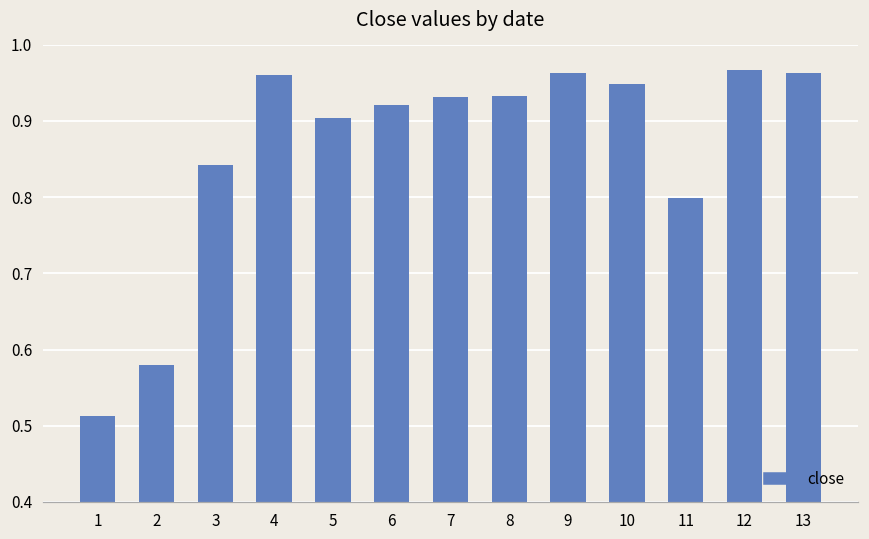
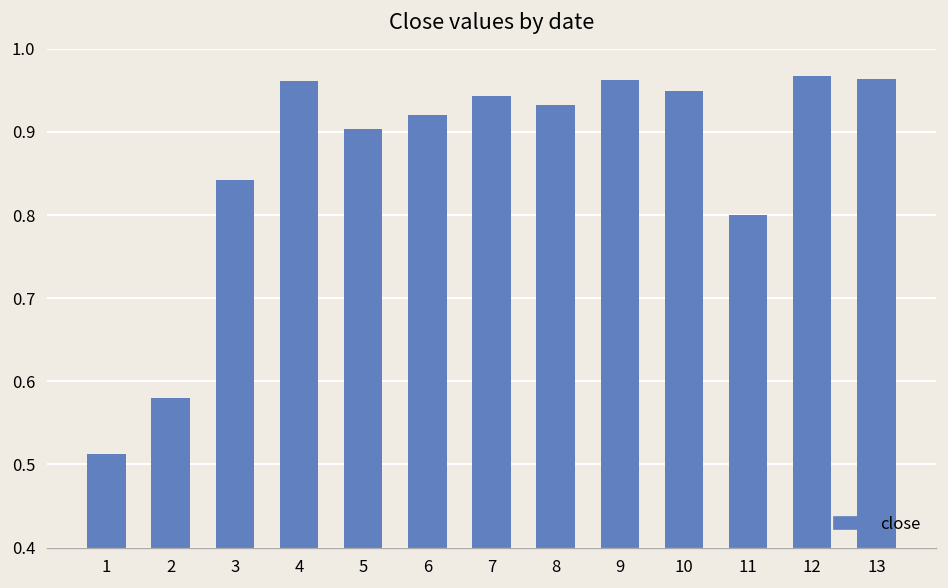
7: 0.93 -> 0.94
